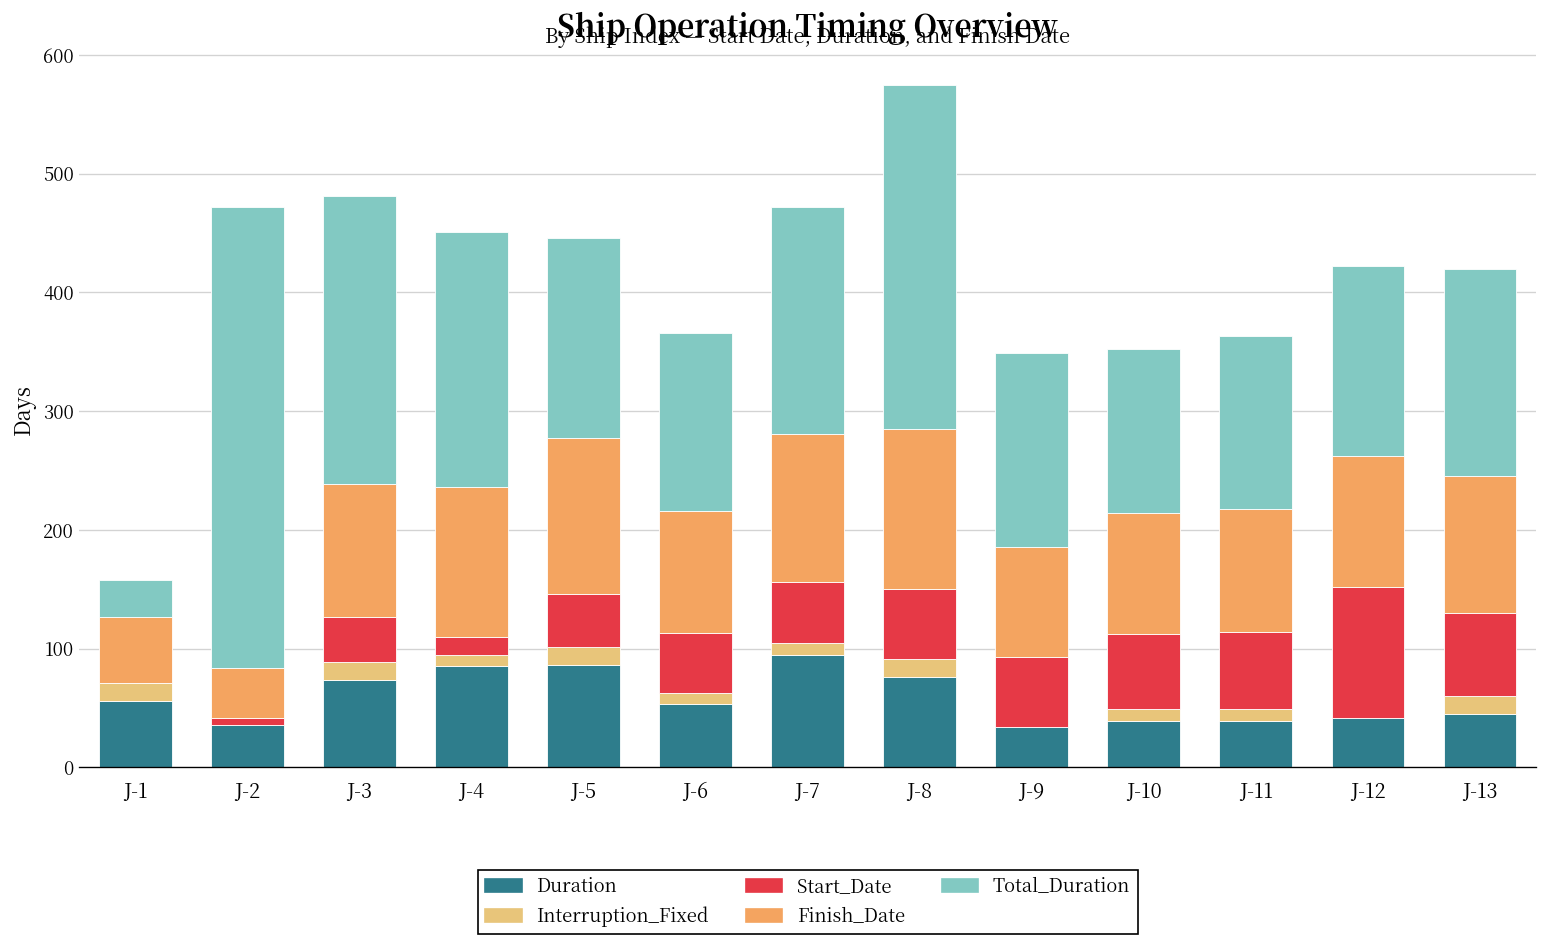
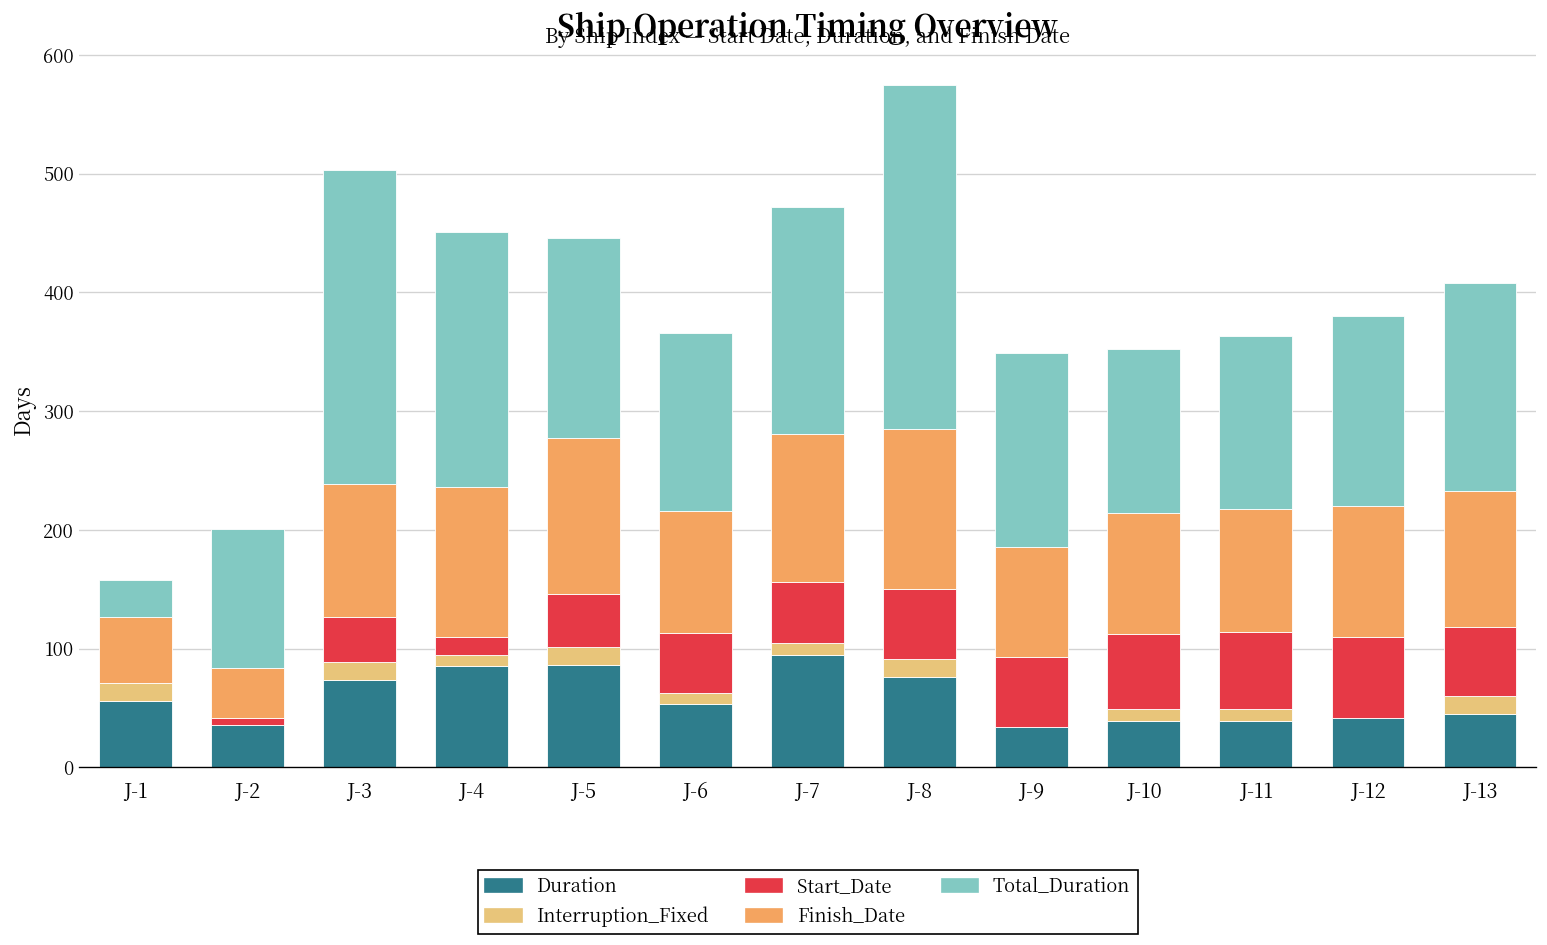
Total_Duration, J-2: 390 -> 120
Total_Duration, J-3: 240 -> 260
Start_Date, J-12: 110 -> 70
Start_Date, J-13: 70 -> 60
